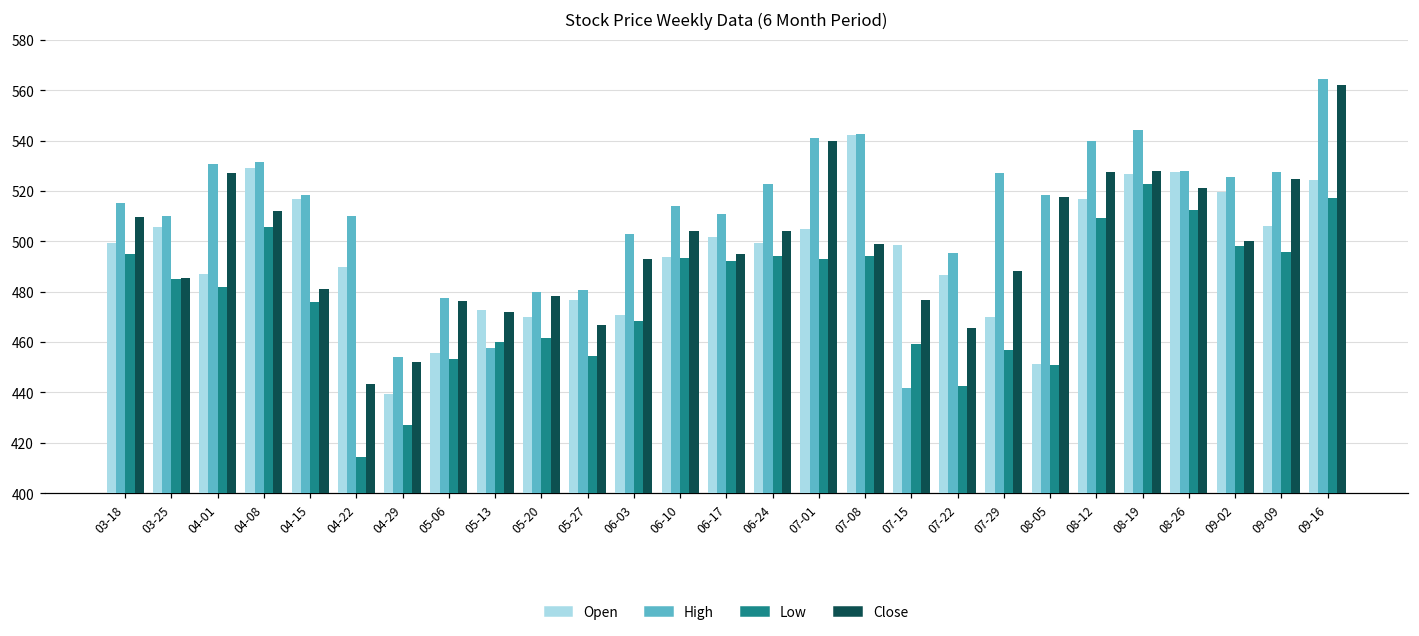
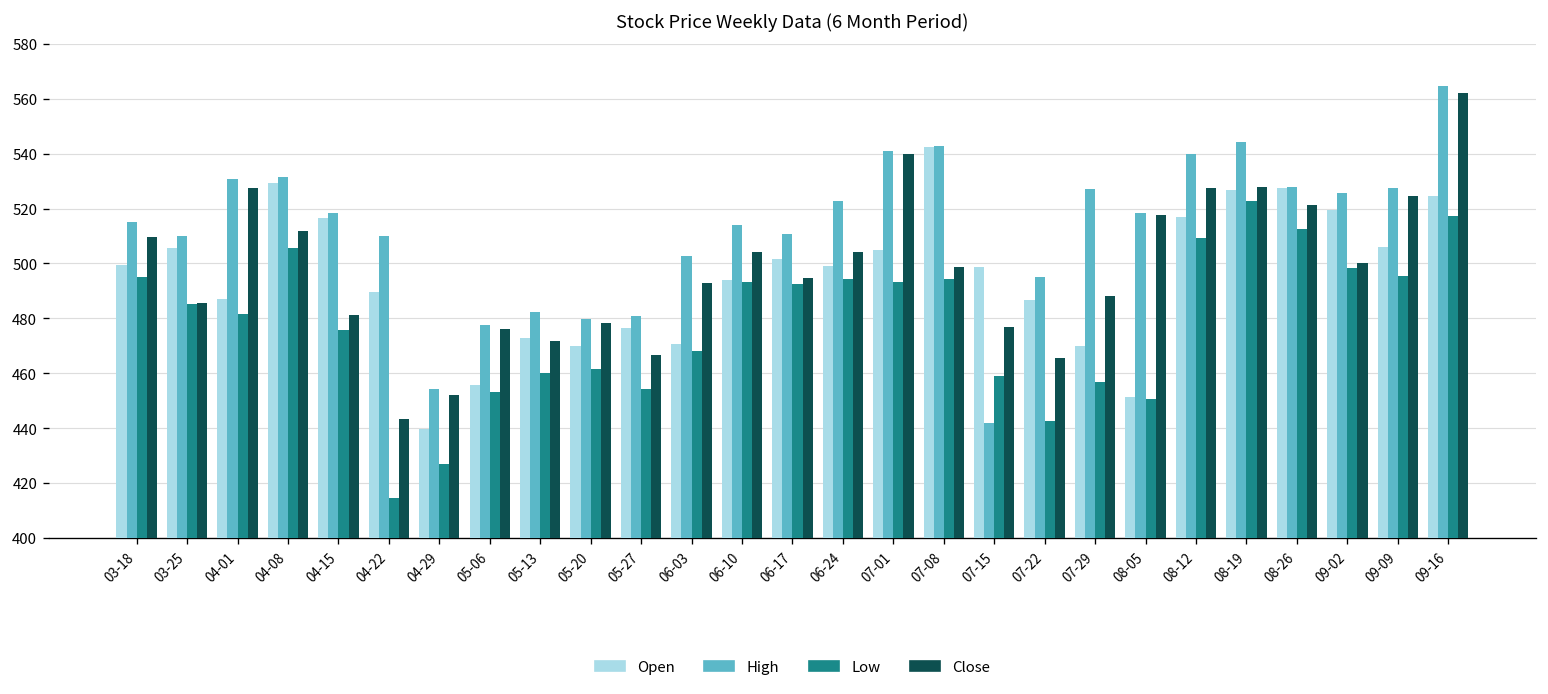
High, 05-13: 458 -> 483
